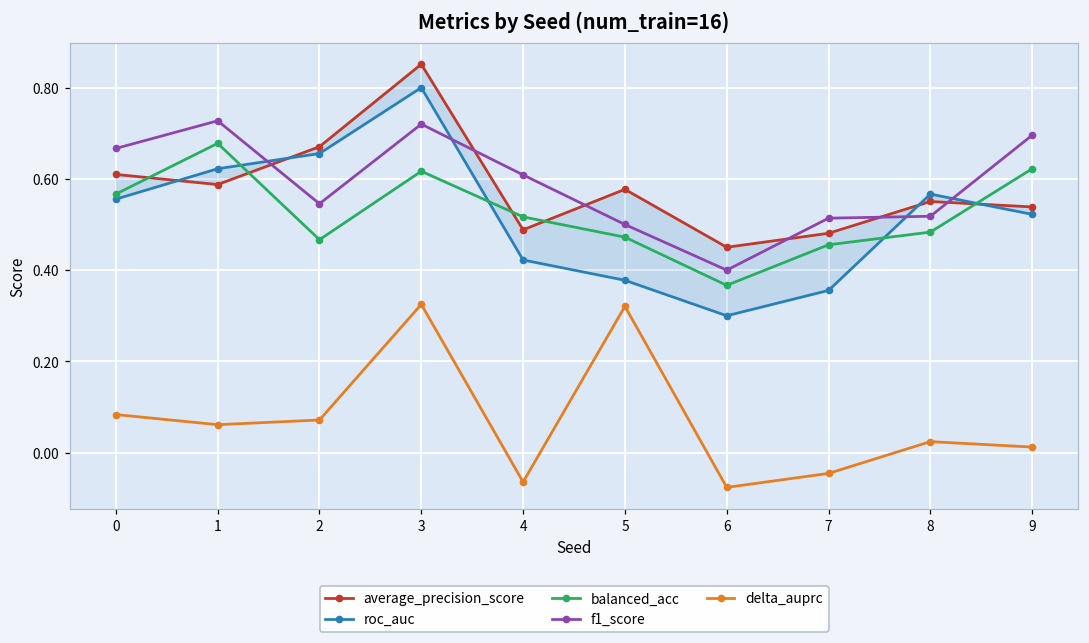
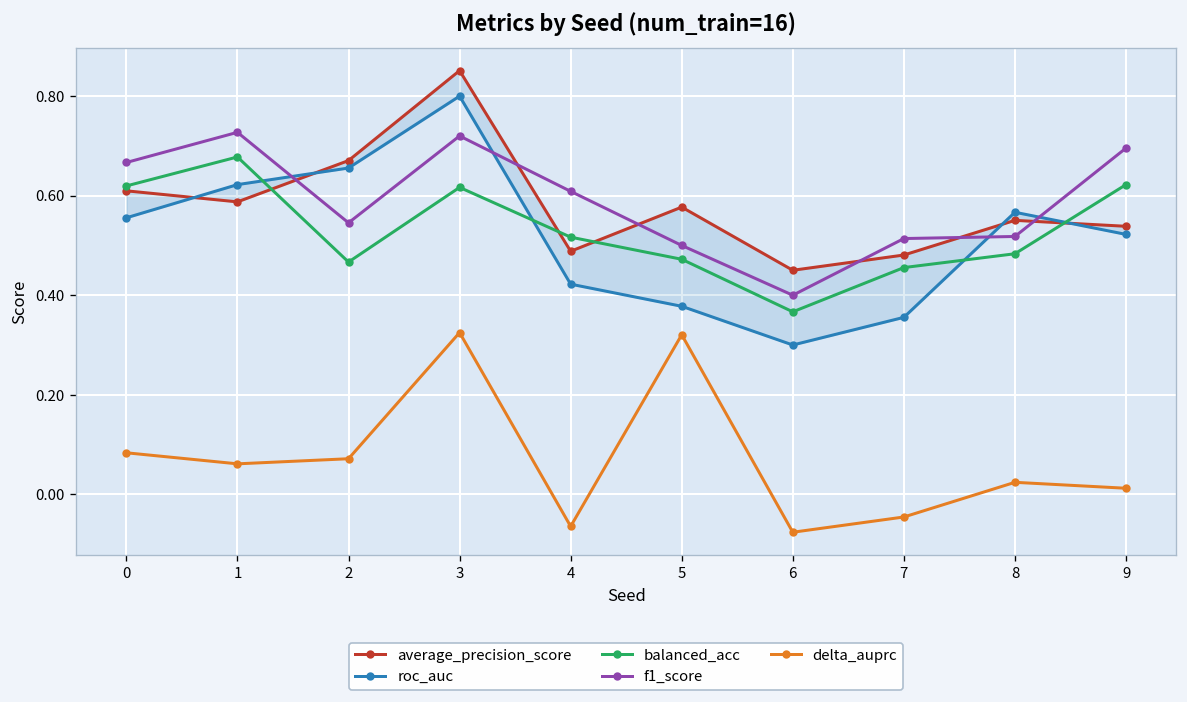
balanced_acc, 0: 0.57 -> 0.62
